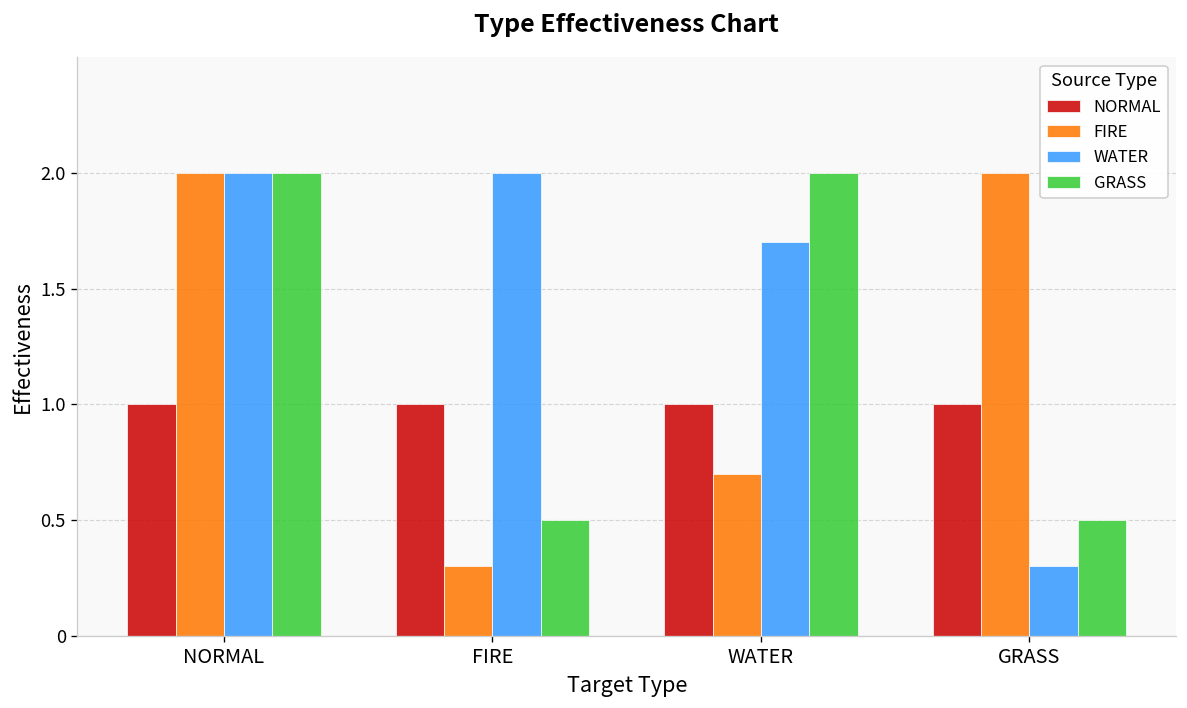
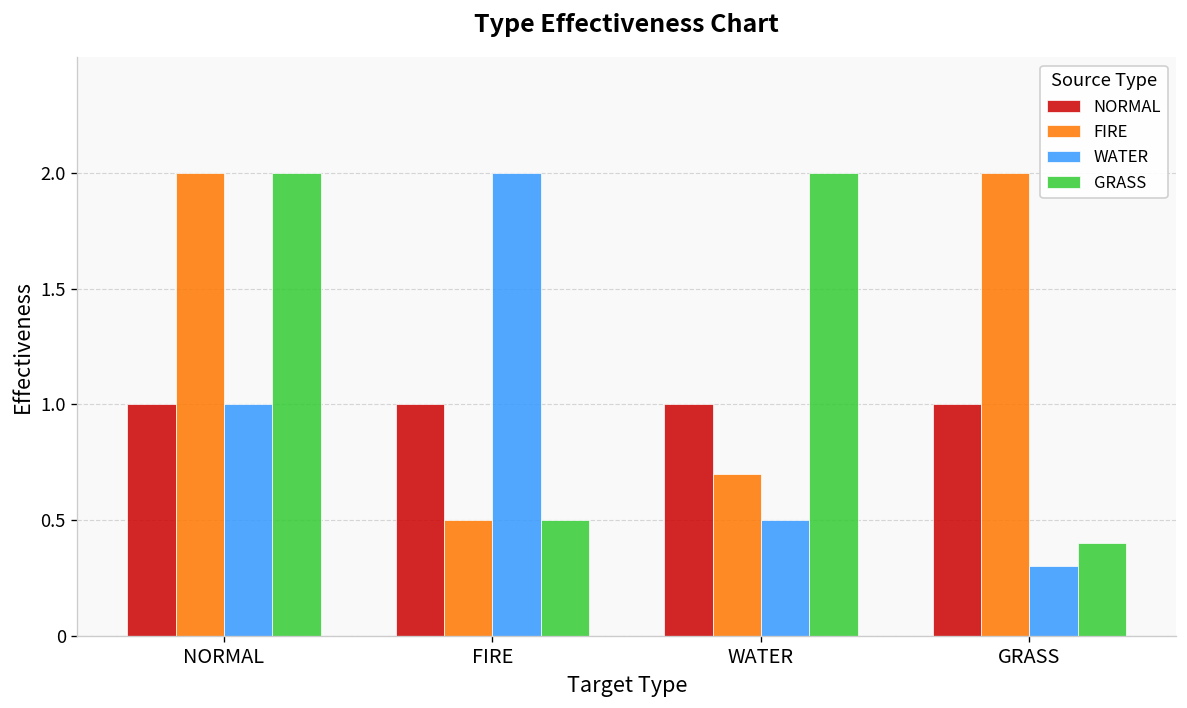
WATER, NORMAL: 2 -> 1
FIRE, FIRE: 0.3 -> 0.5
WATER, WATER: 1.7 -> 0.5
GRASS, GRASS: 0.5 -> 0.4
